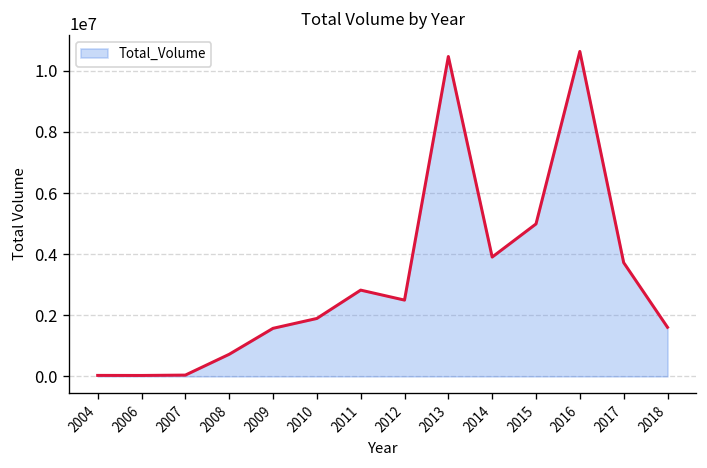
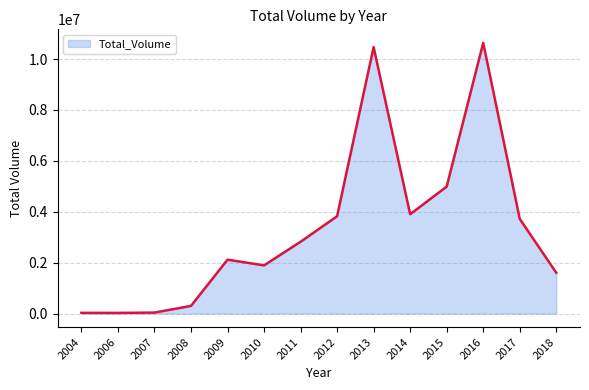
2008: 700000 -> 300000
2009: 1600000 -> 2100000
2012: 2500000 -> 3800000
